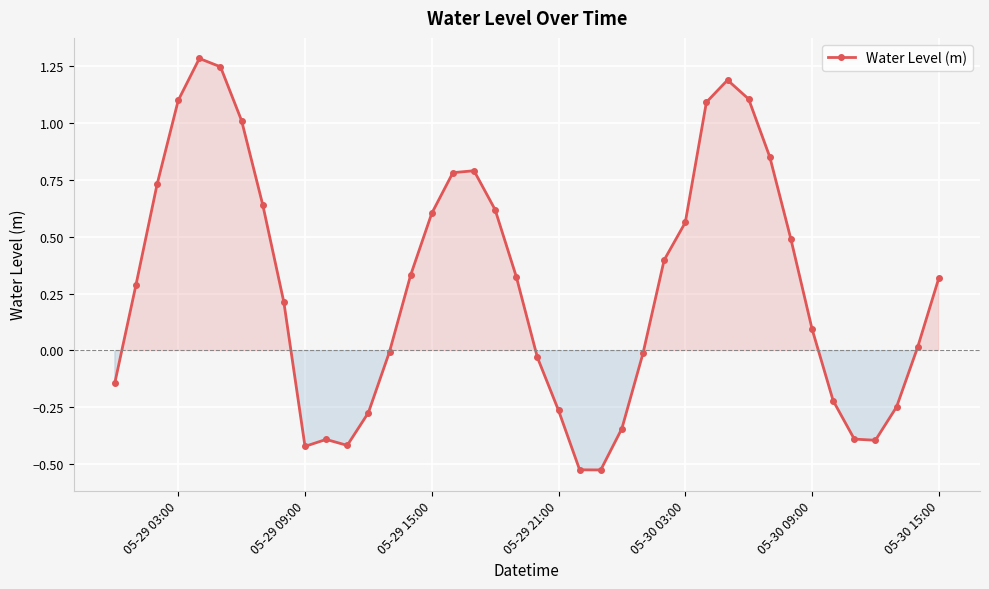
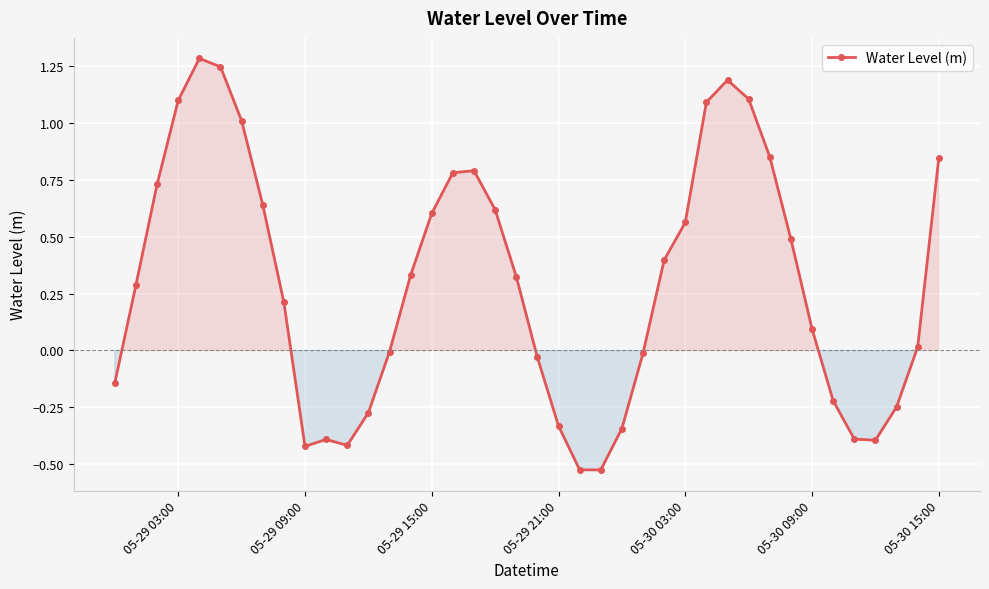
05-29 21:00: -0.26 -> -0.33
05-30 15:00: 0.32 -> 0.85
